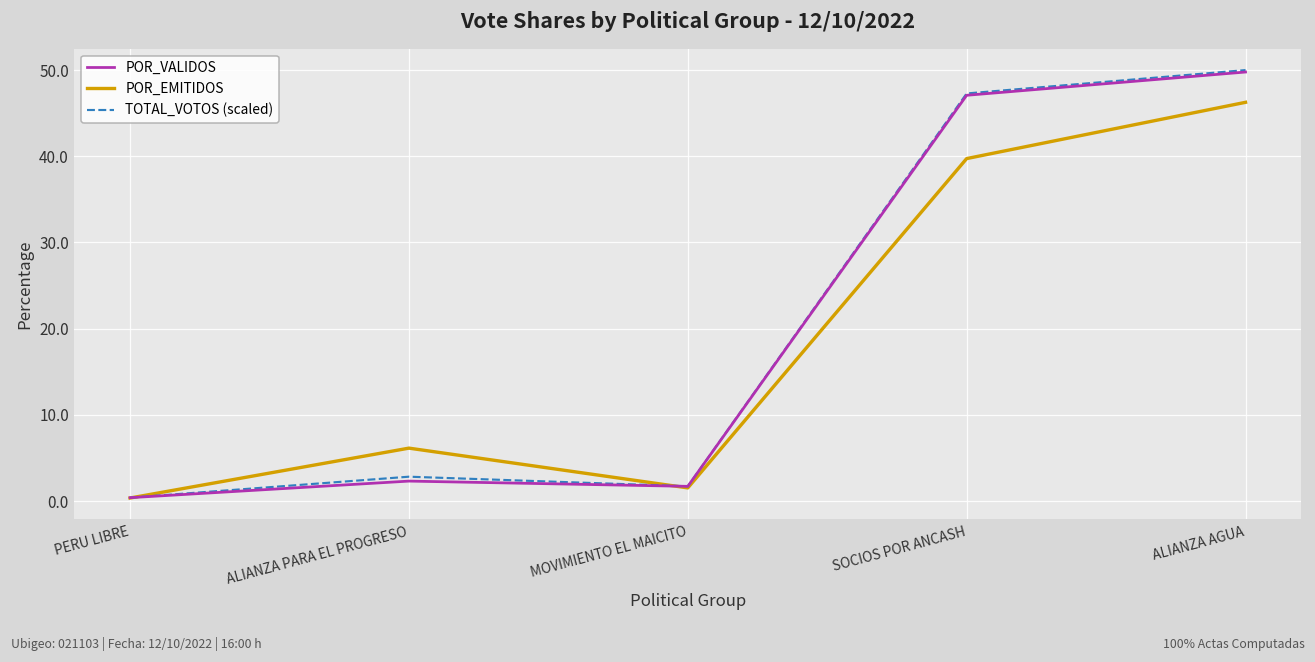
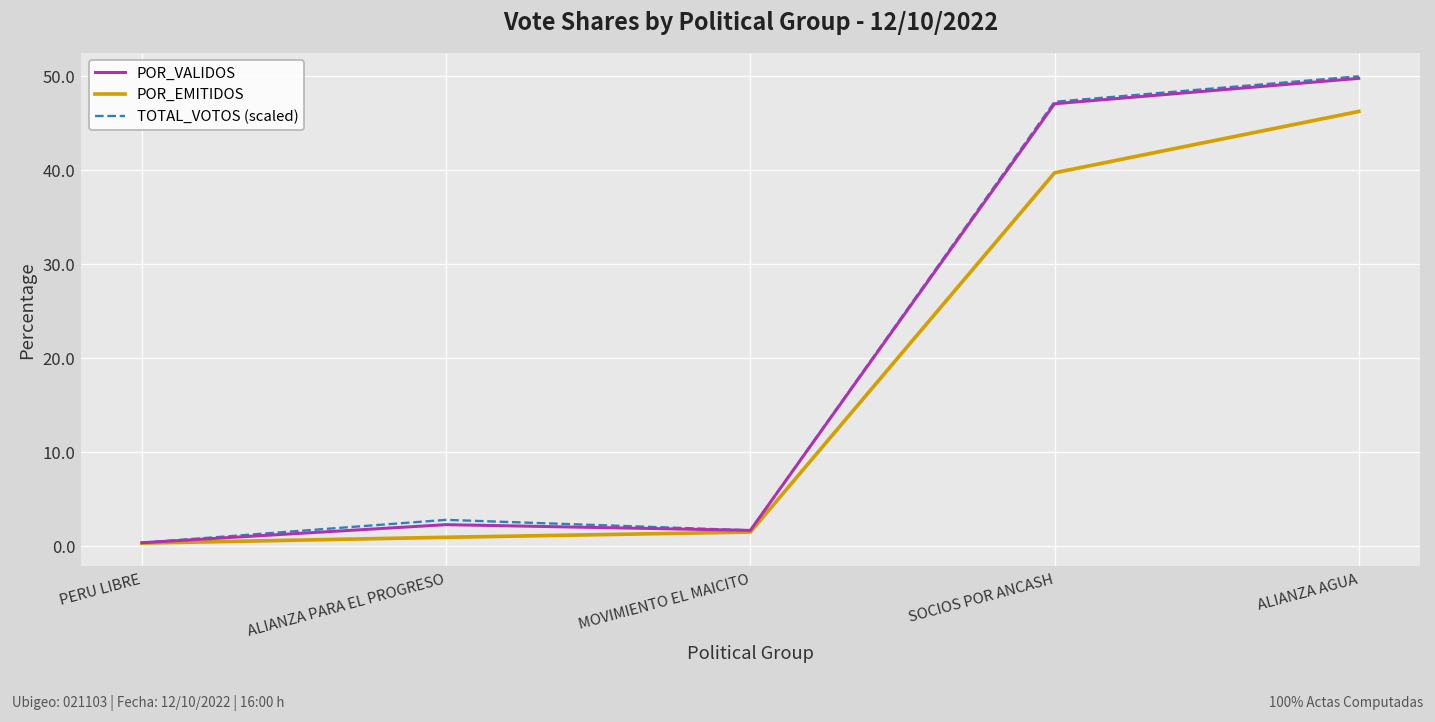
POR_EMITIDOS, ALIANZA PARA EL PROGRESO: 6 -> 1
